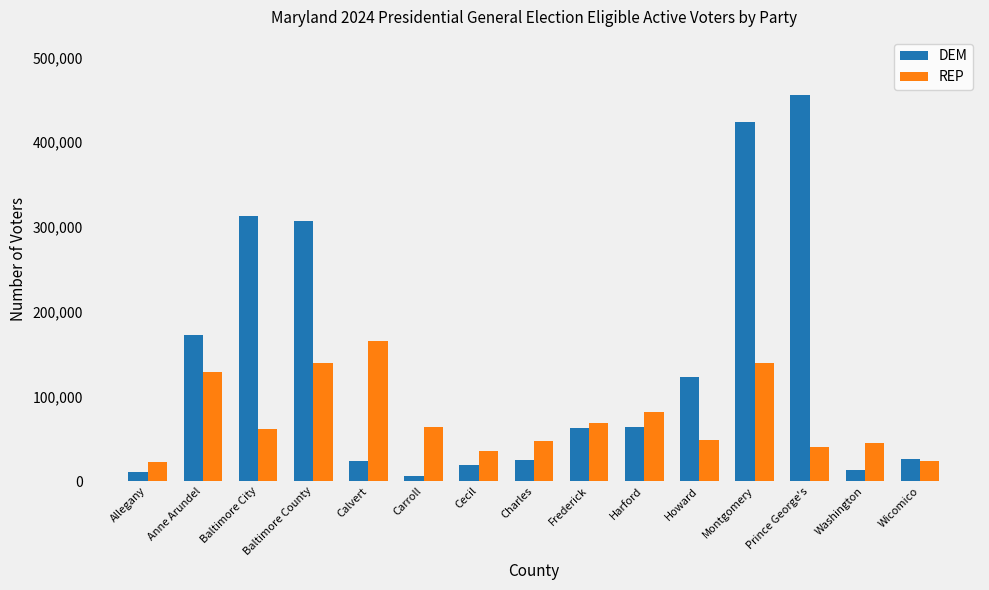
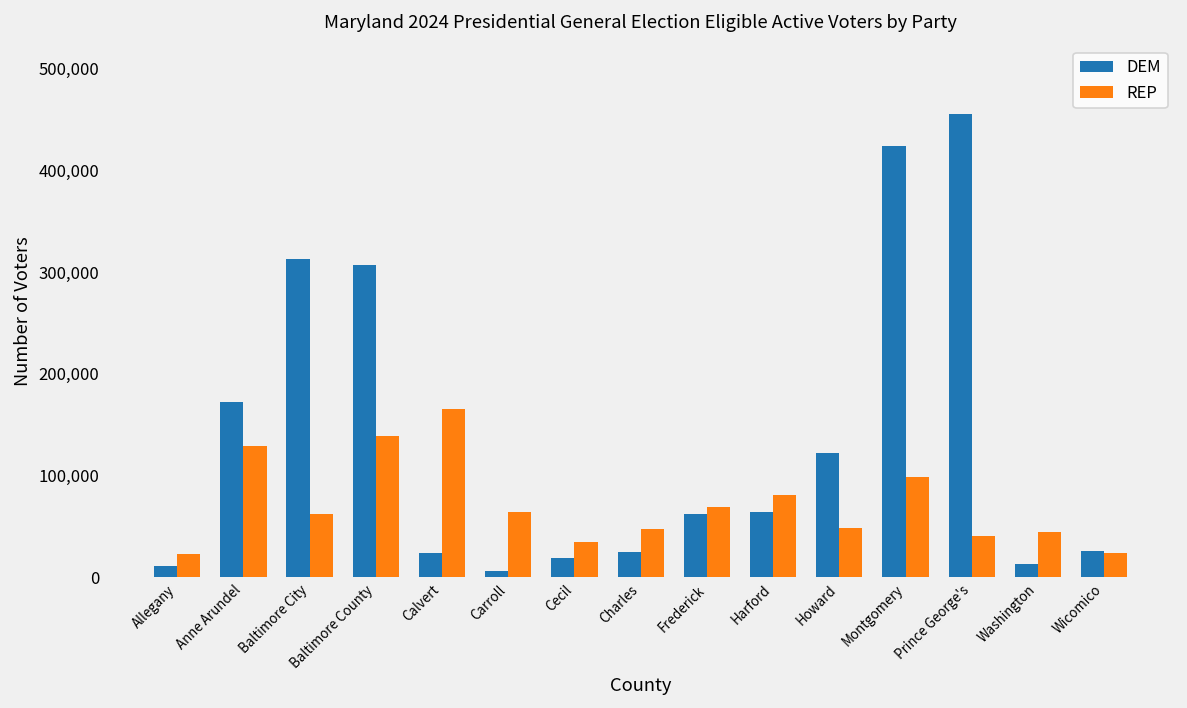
REP, Montgomery: 140,000 -> 100,000
